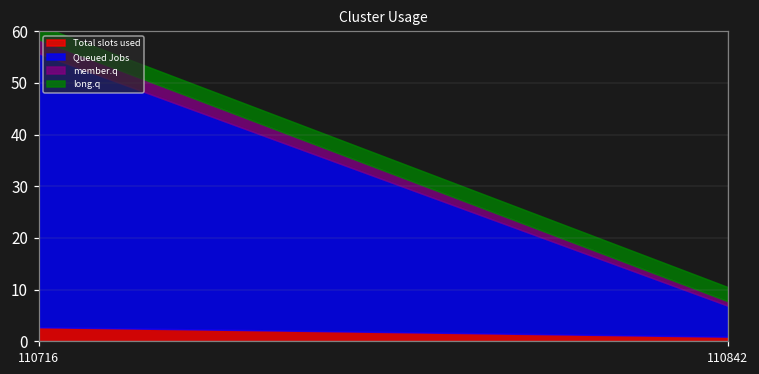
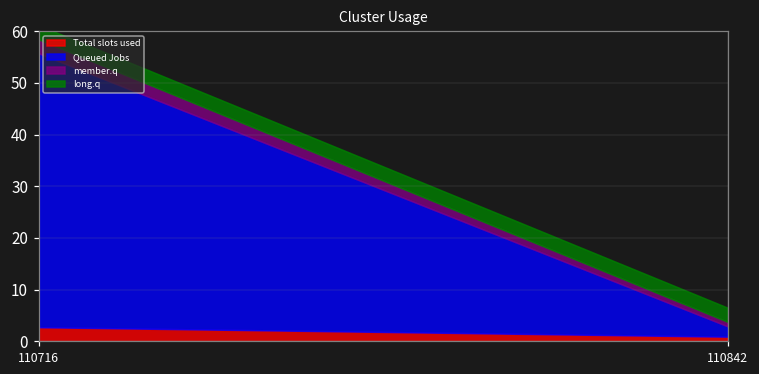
Queued Jobs, 110842: 6 -> 2
